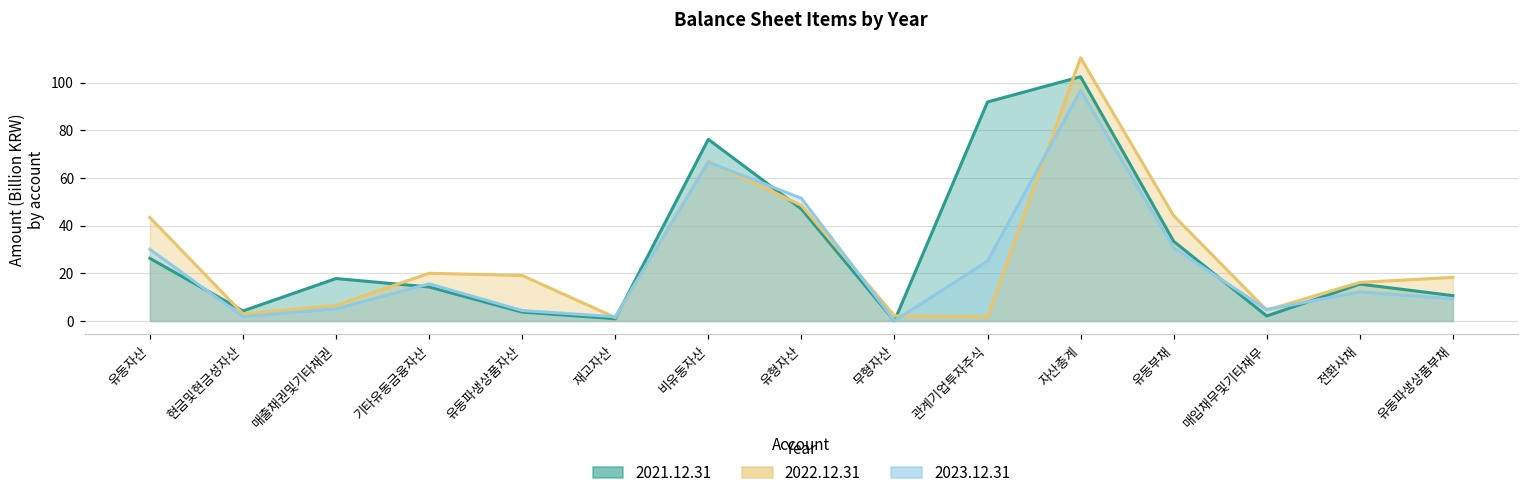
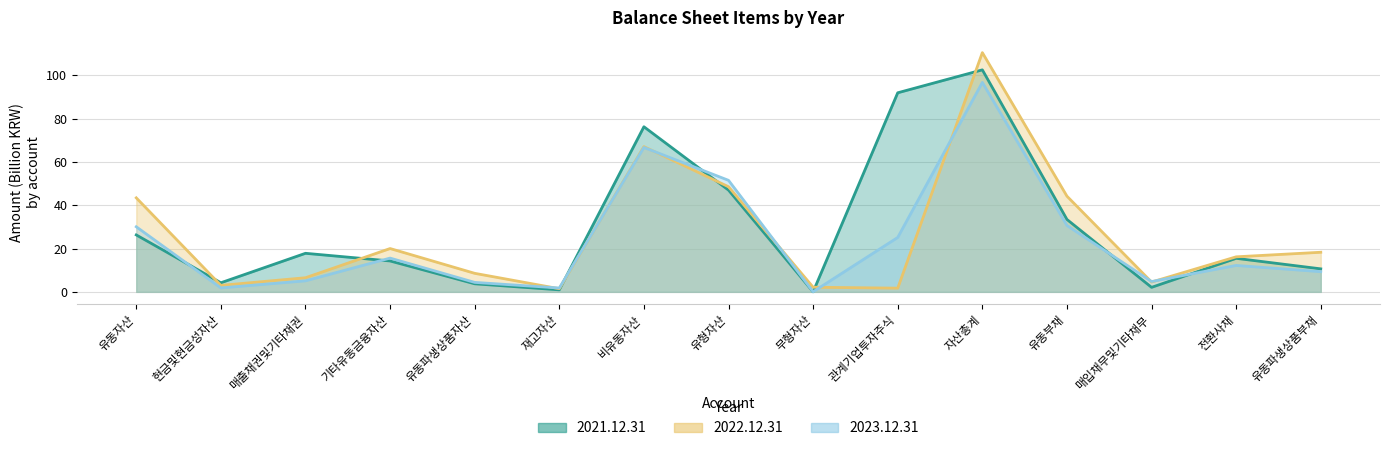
2022.12.31, 유동파생상품자산: 19 -> 9
